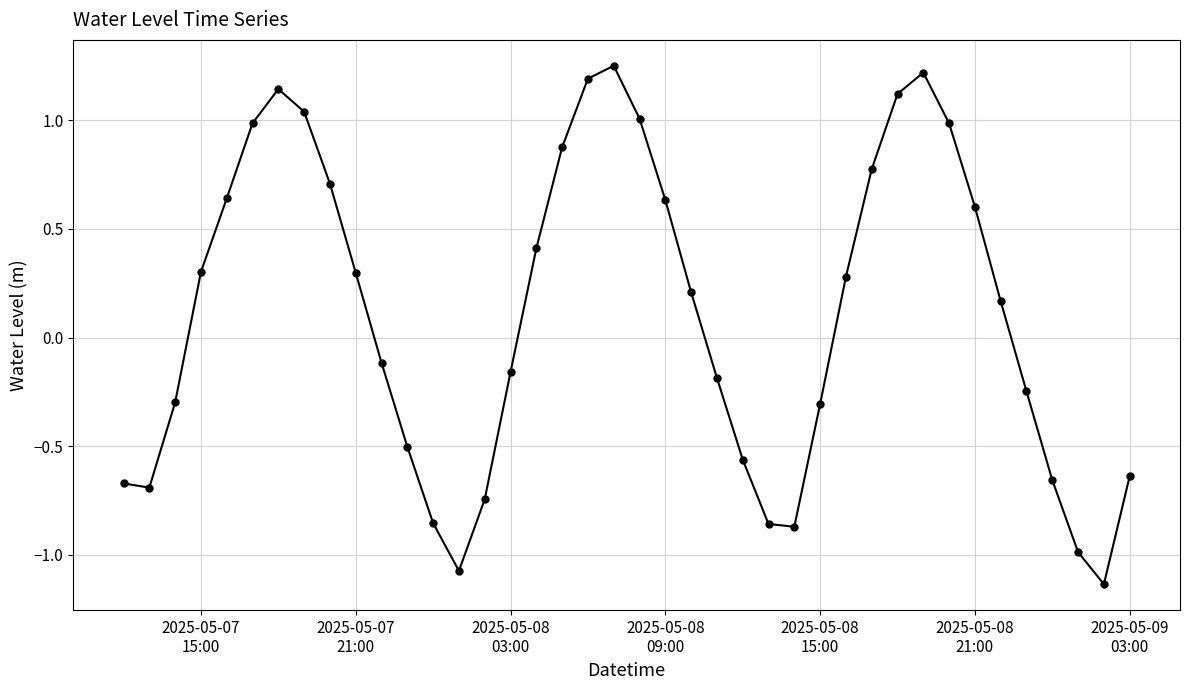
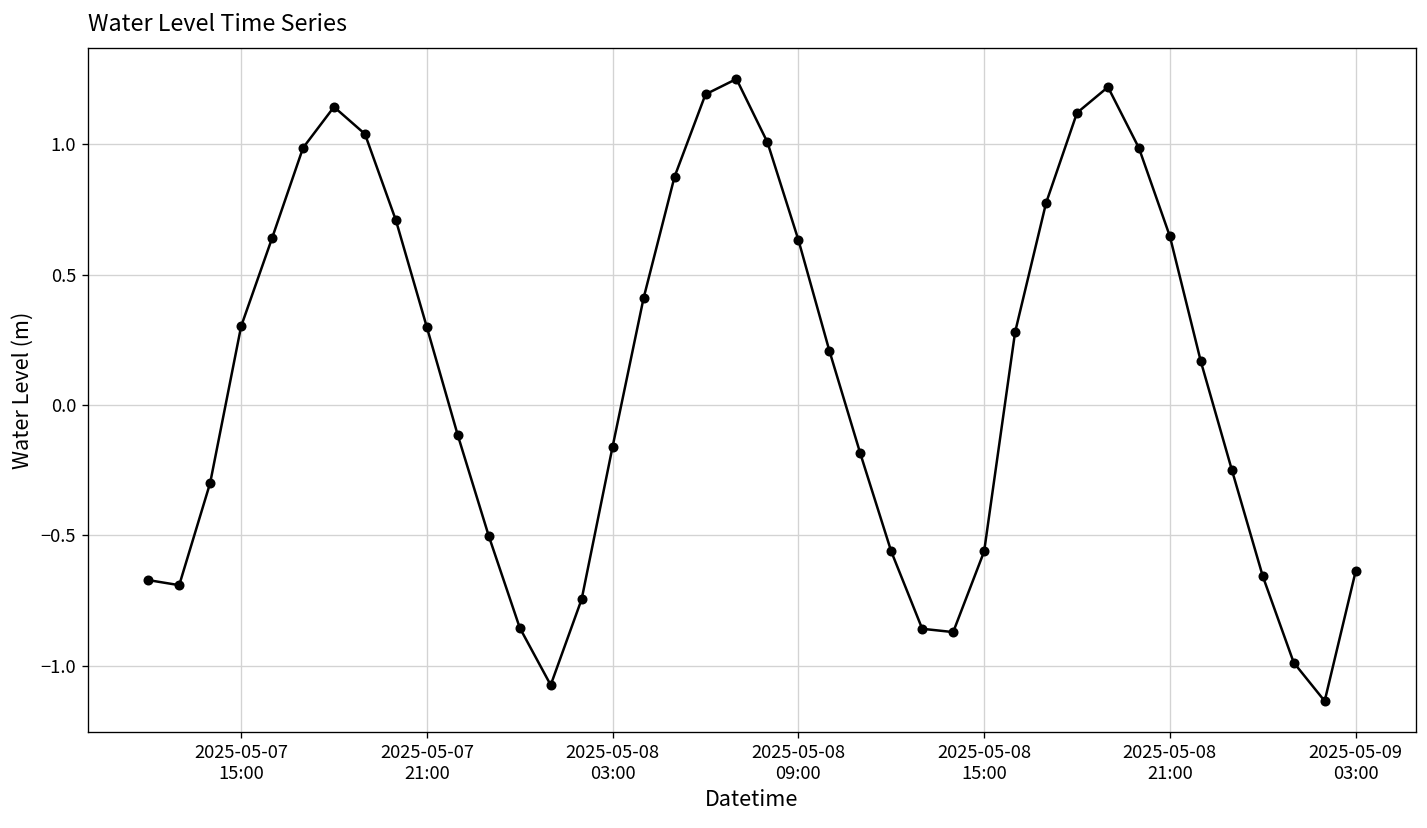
2025-05-08 15:00: -0.31 -> -0.56
2025-05-08 21:00: 0.60 -> 0.65
